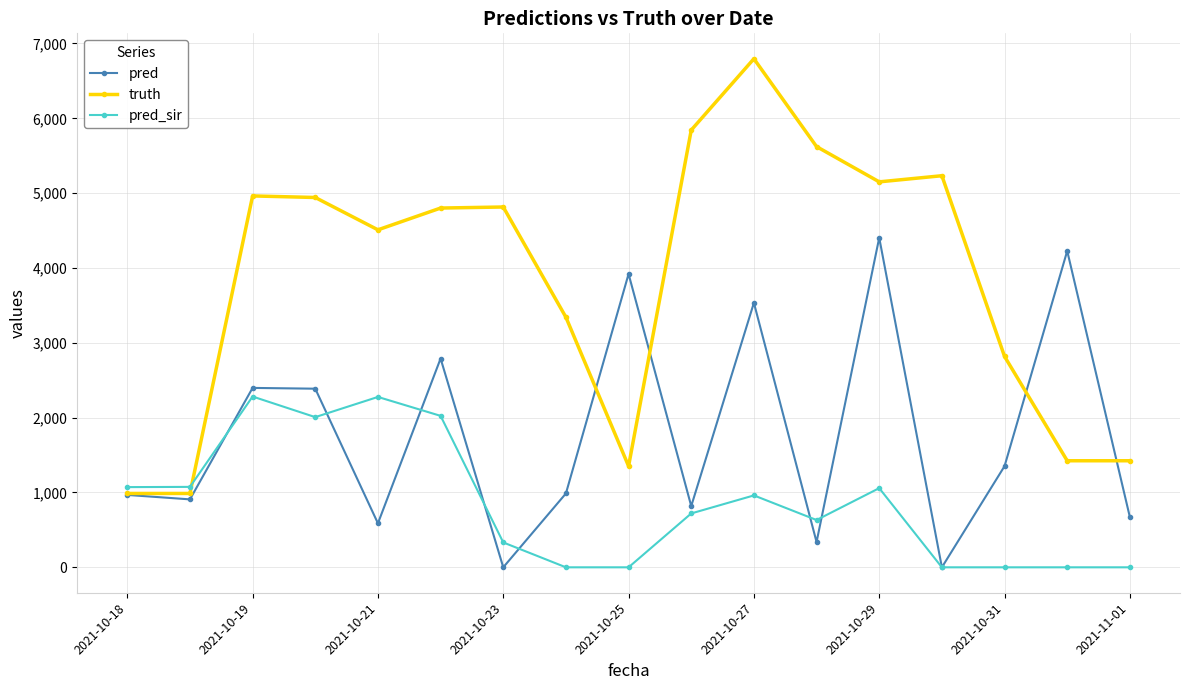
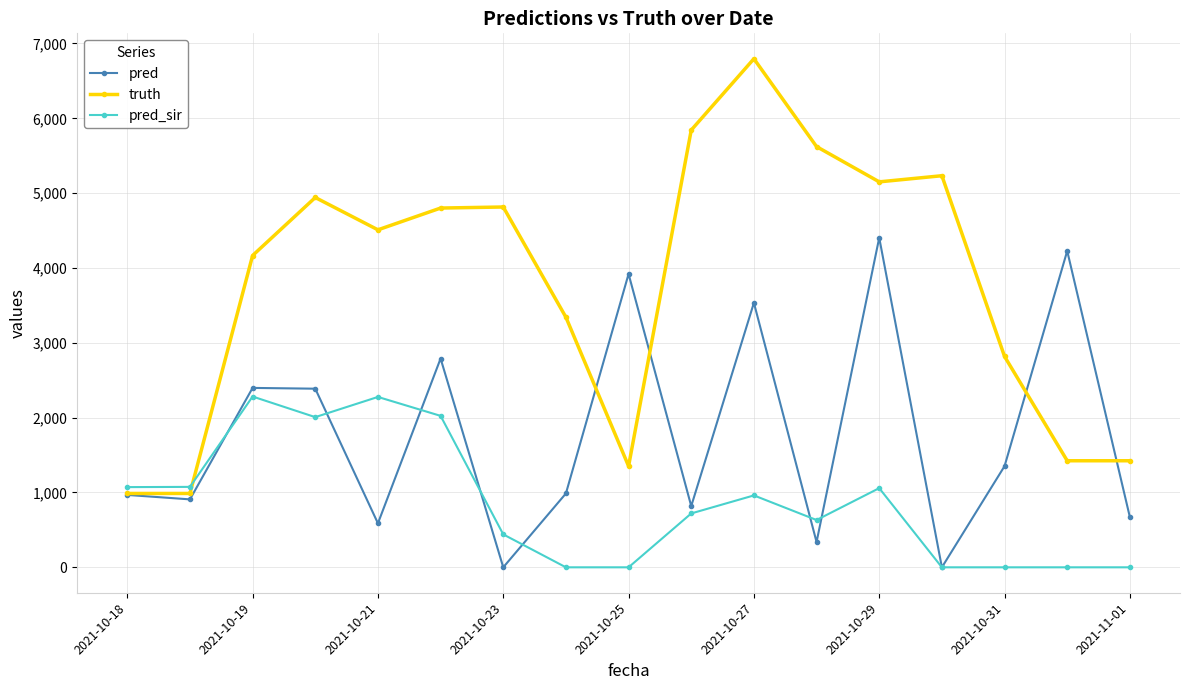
truth, 2021-10-19: 5,000 -> 4,200
pred_sir, 2021-10-23: 300 -> 400
